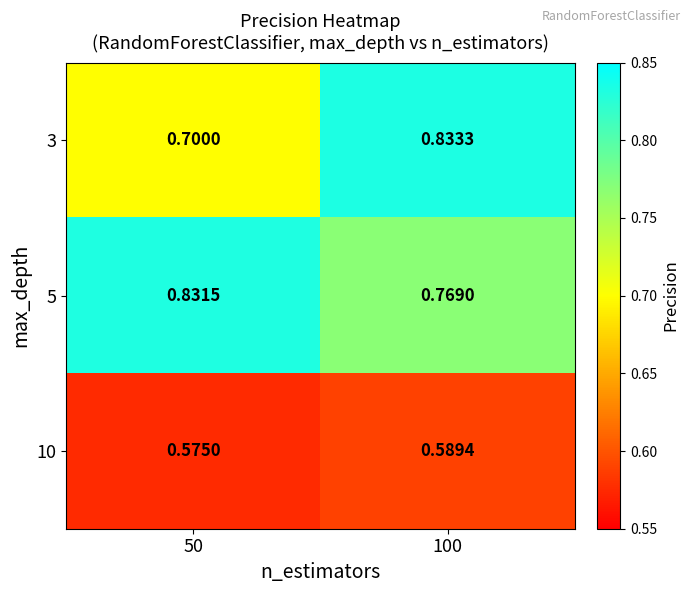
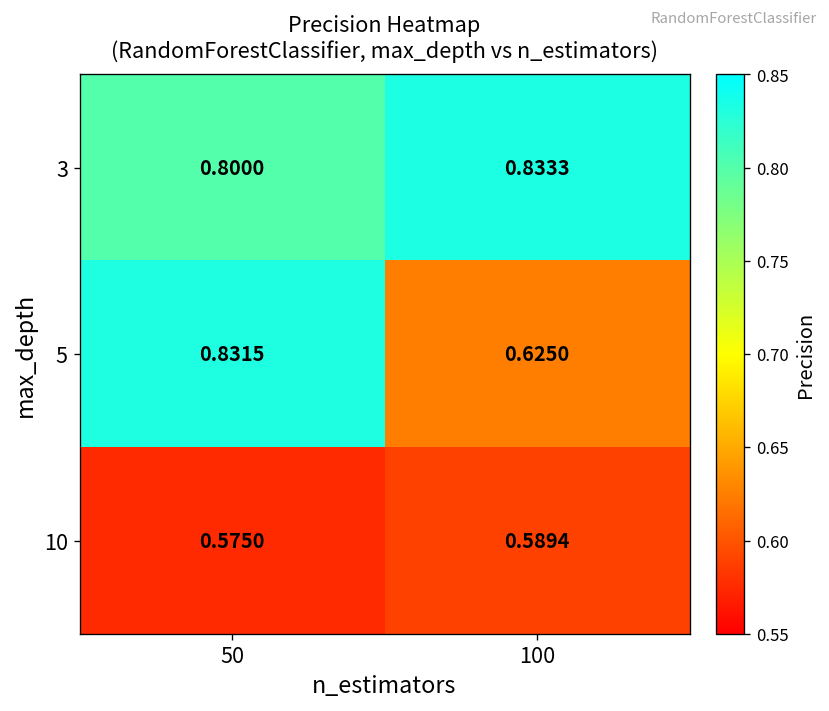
3, 50: 0.7000 -> 0.8000
5, 100: 0.7690 -> 0.6250
